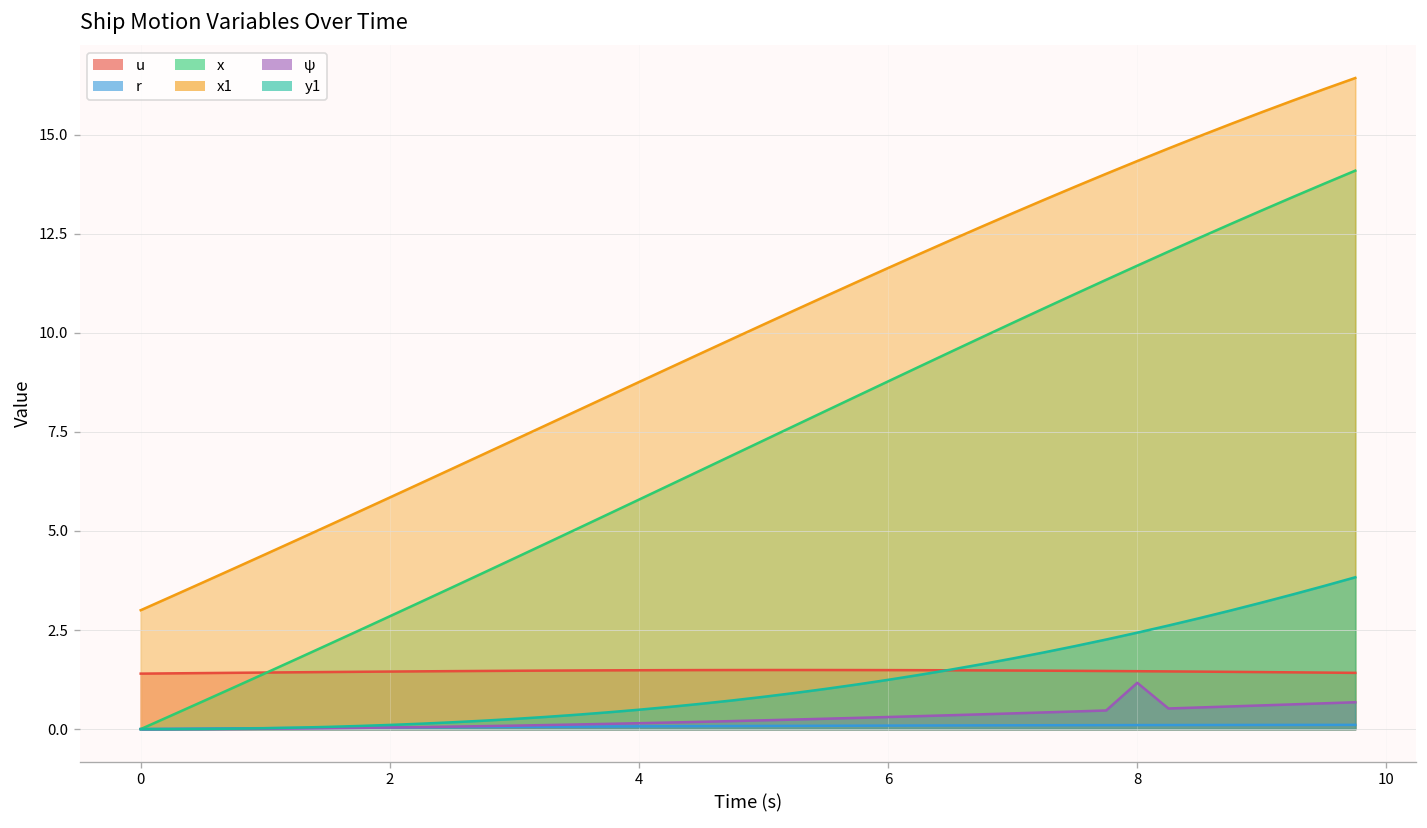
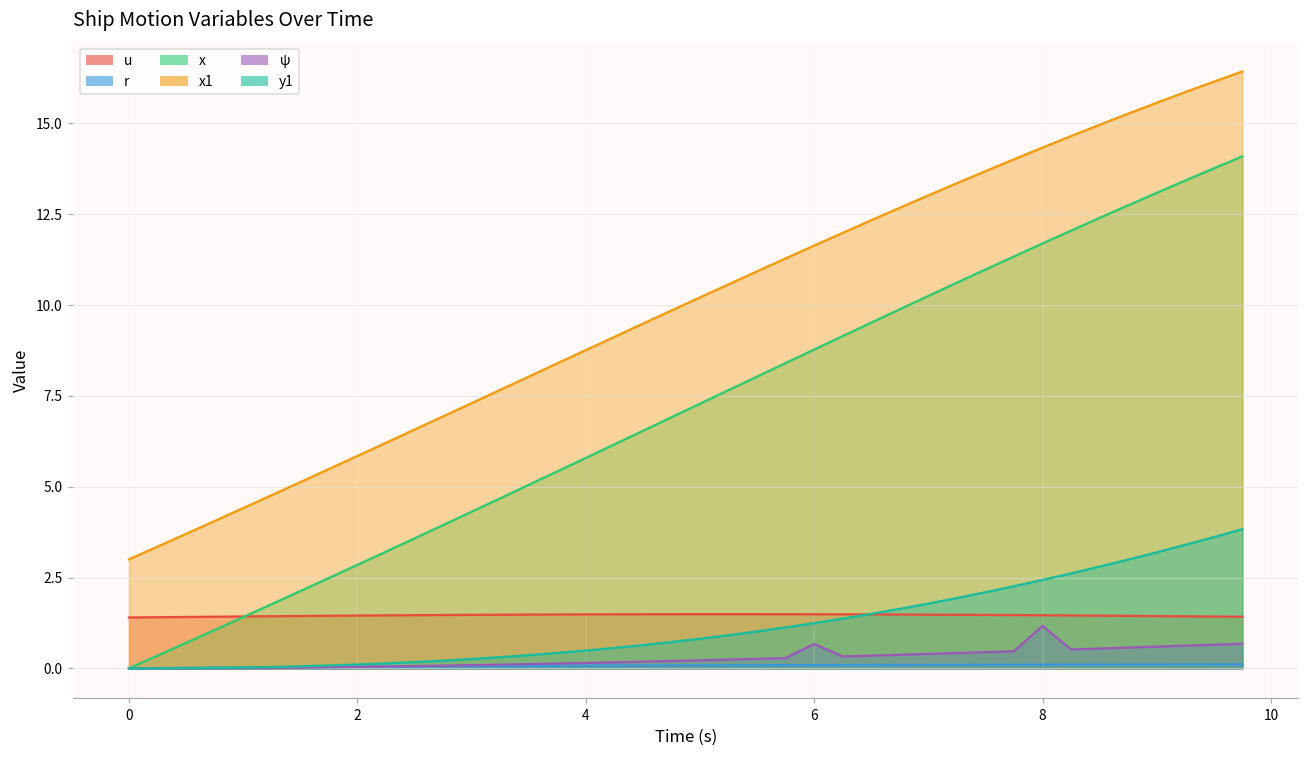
ψ, 6: 0.3 -> 0.7
